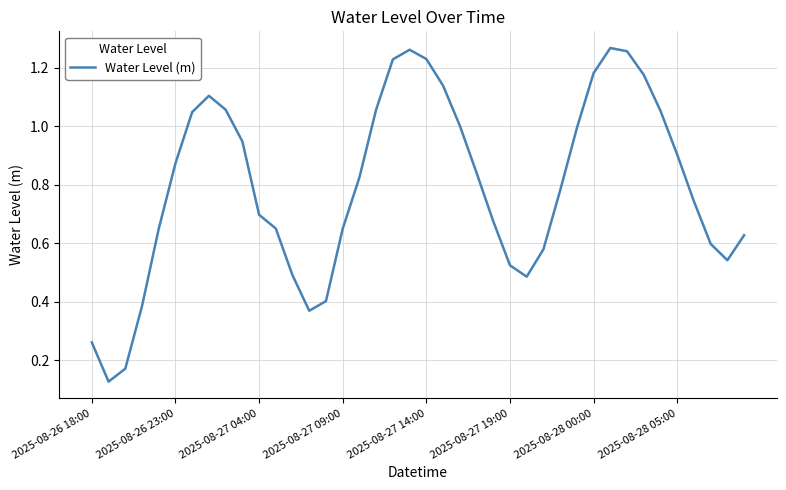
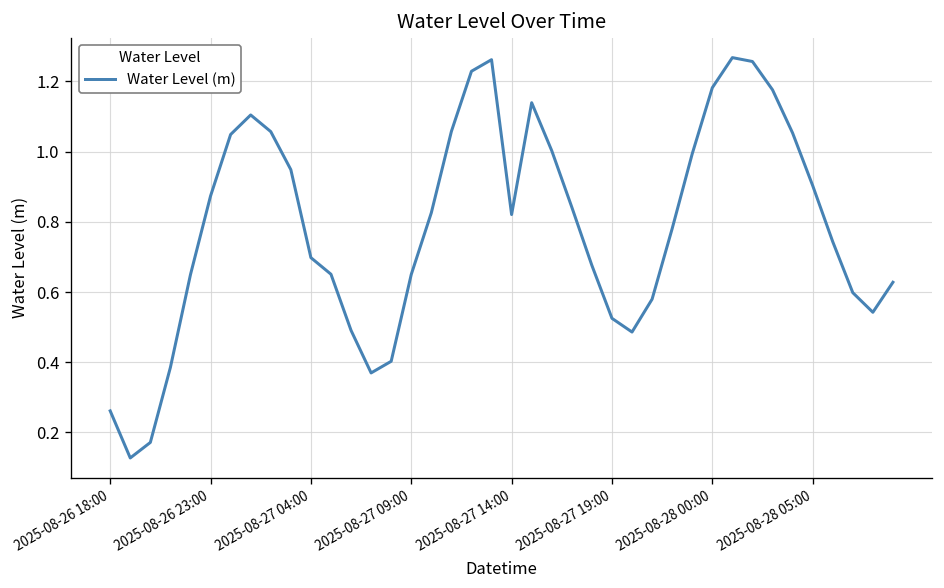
2025-08-27 14:00: 1.23 -> 0.82
